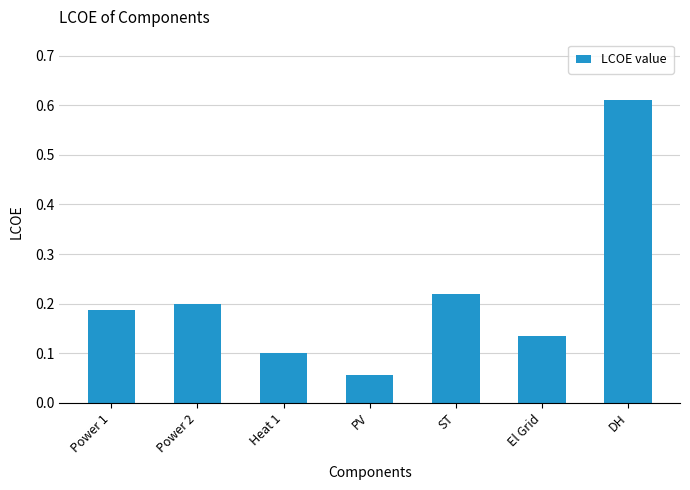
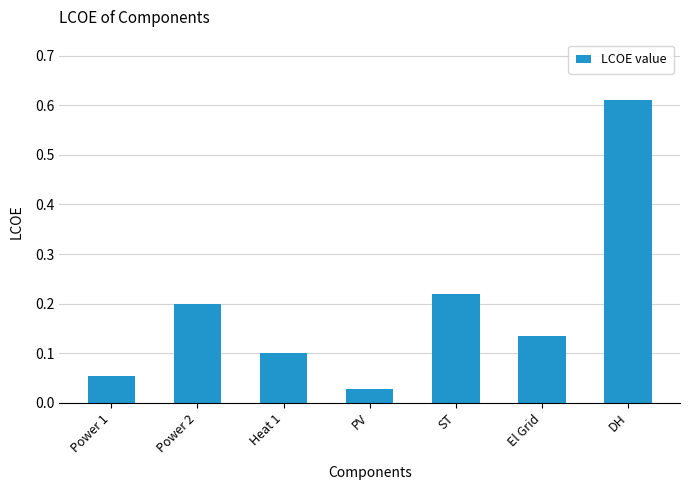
Power 1: 0.19 -> 0.05
PV: 0.06 -> 0.03
